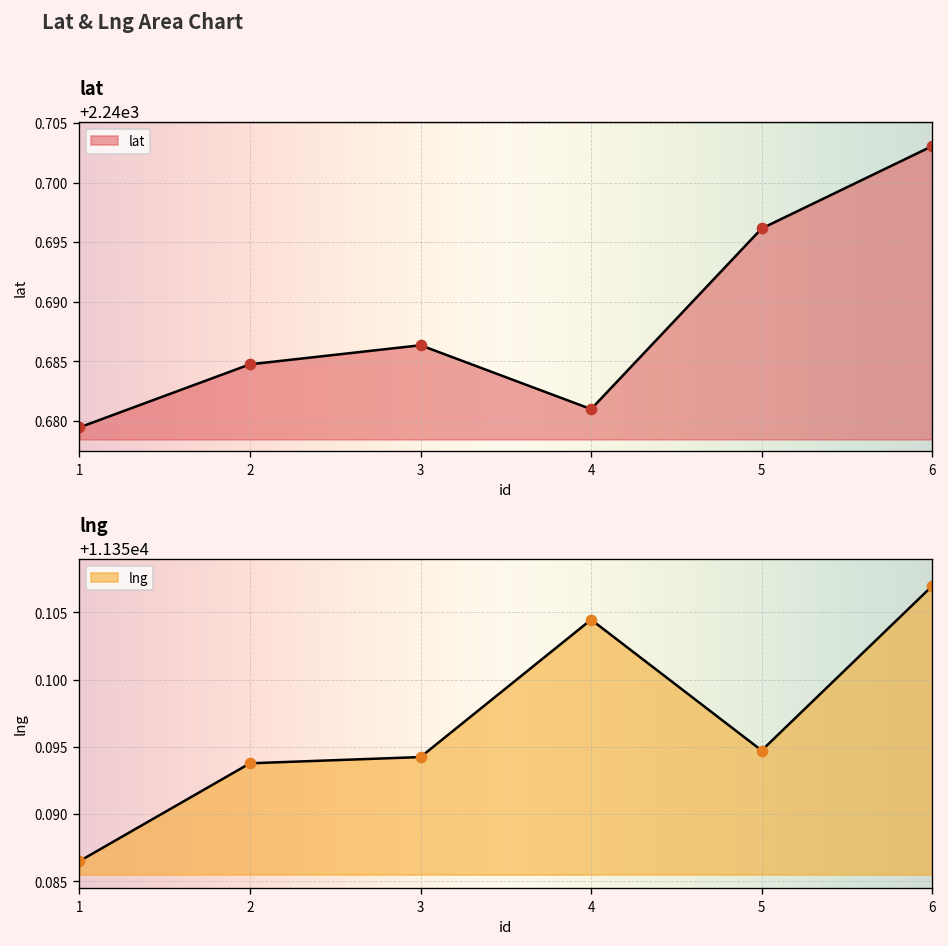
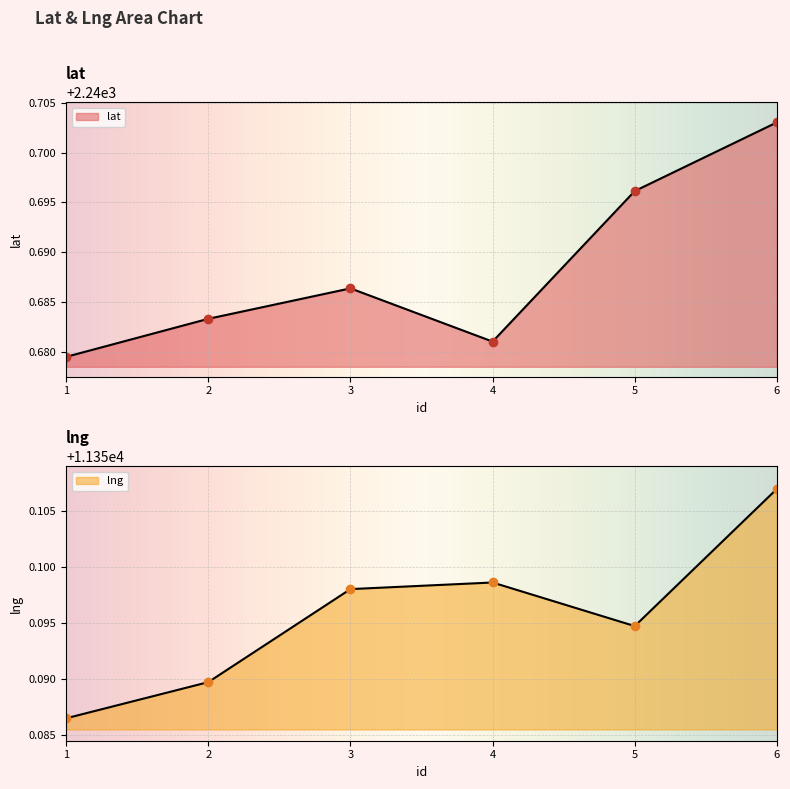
lat, 2: 2240.685 -> 2240.683
lng, 2: 11350.0938 -> 11350.0897
lng, 3: 11350.0942 -> 11350.0980
lng, 4: 11350.1045 -> 11350.0986
